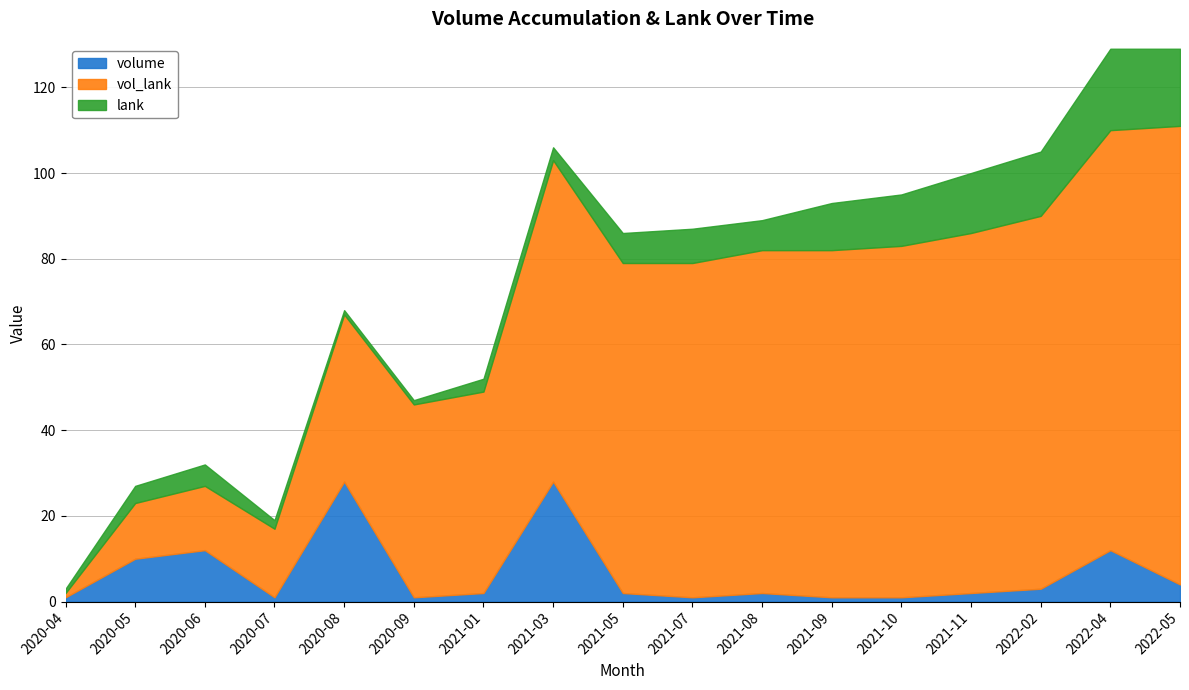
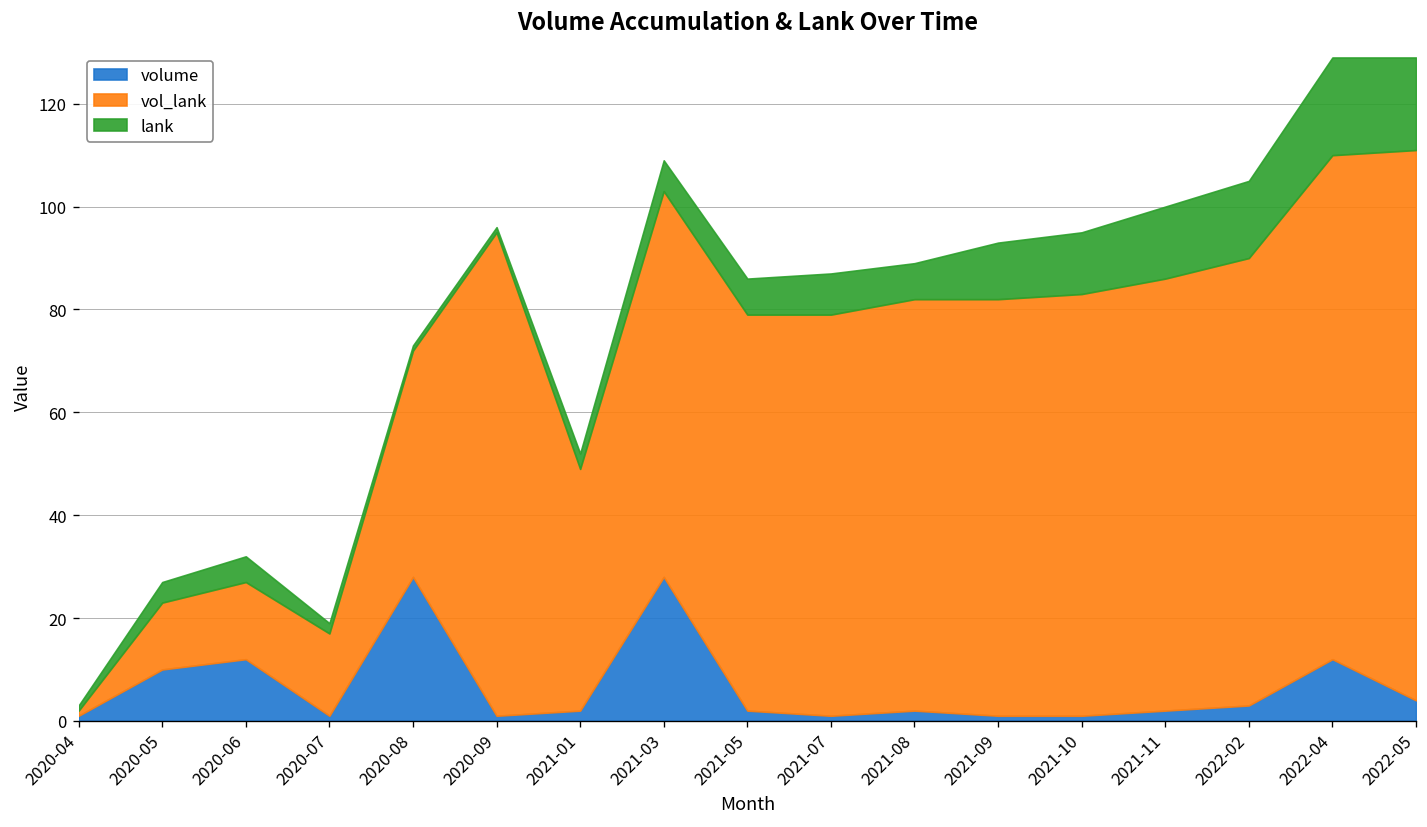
vol_lank, 2020-08: 39 -> 44
vol_lank, 2020-09: 45 -> 94
lank, 2021-03: 3 -> 6
